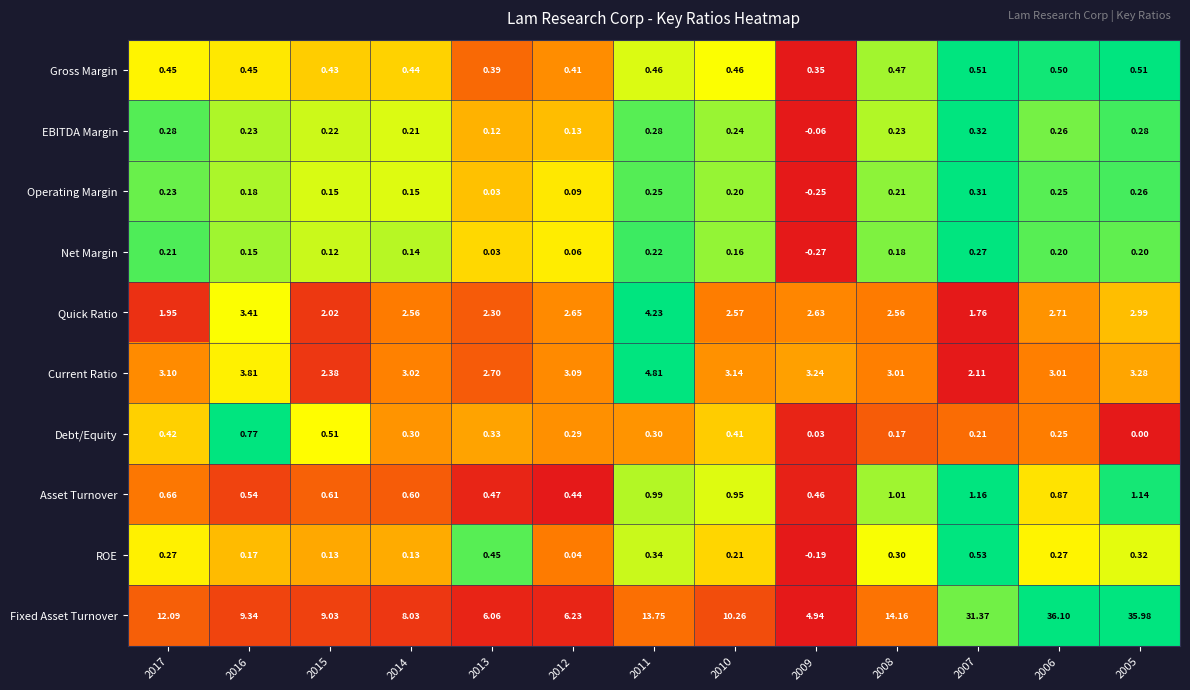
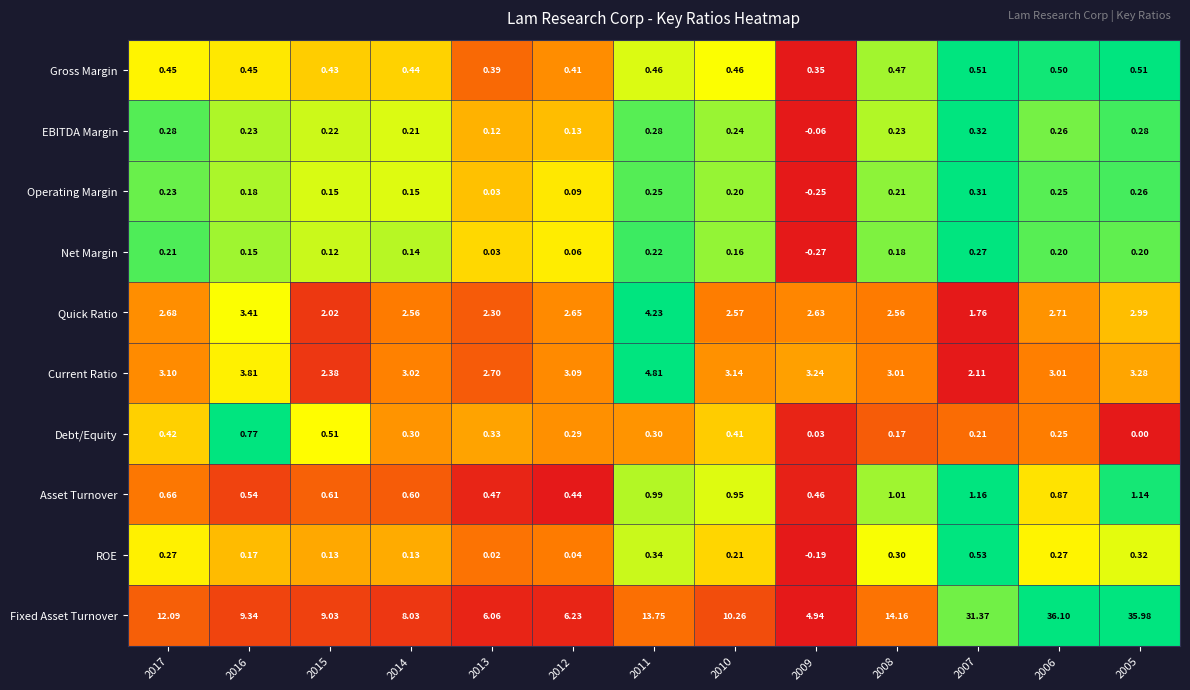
Quick Ratio, 2017: 1.95 -> 2.68
ROE, 2013: 0.45 -> 0.02
